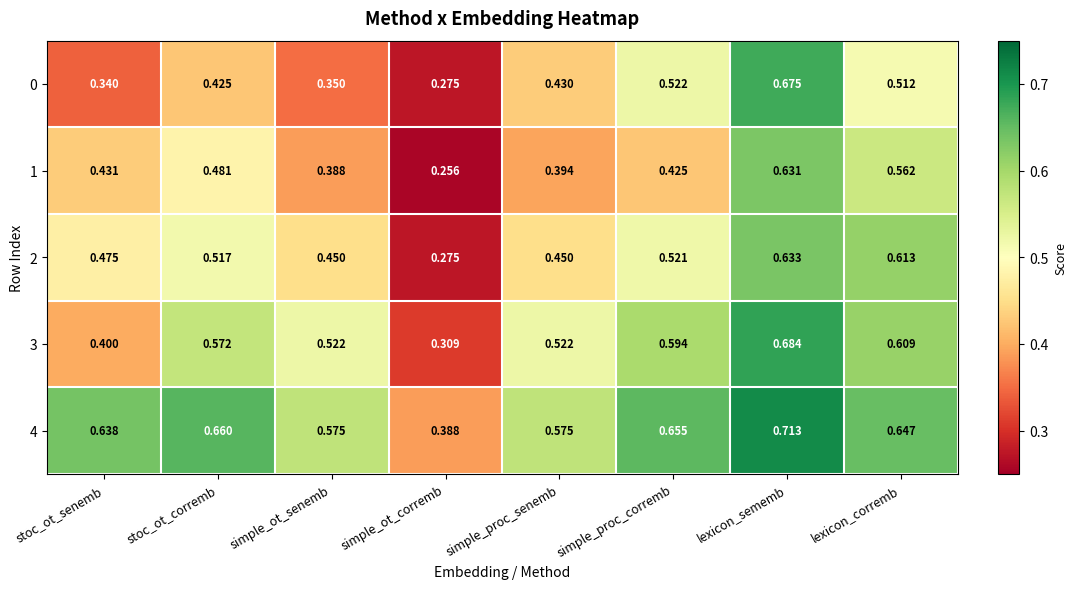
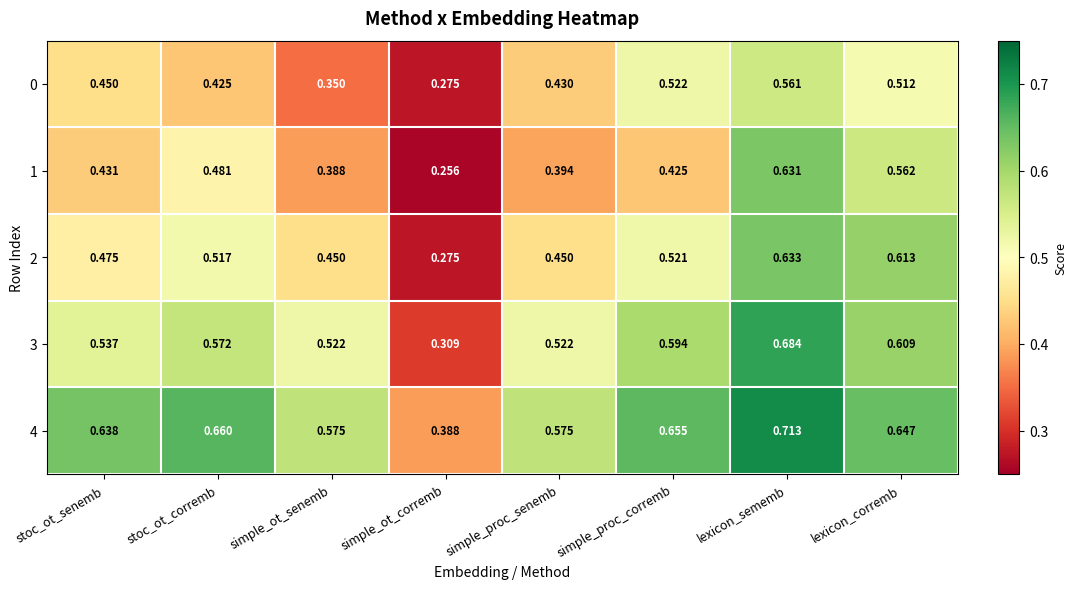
0, stoc_ot_senemb: 0.340 -> 0.450
0, lexicon_sememb: 0.675 -> 0.561
3, stoc_ot_senemb: 0.400 -> 0.537
